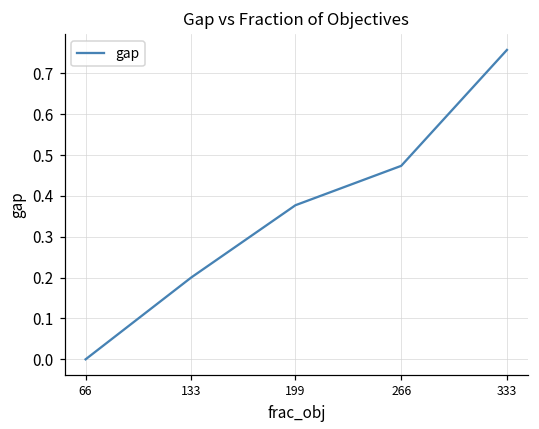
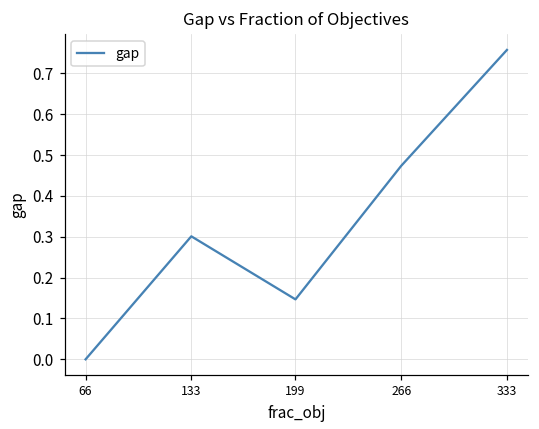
133: 0.20 -> 0.30
199: 0.38 -> 0.15
